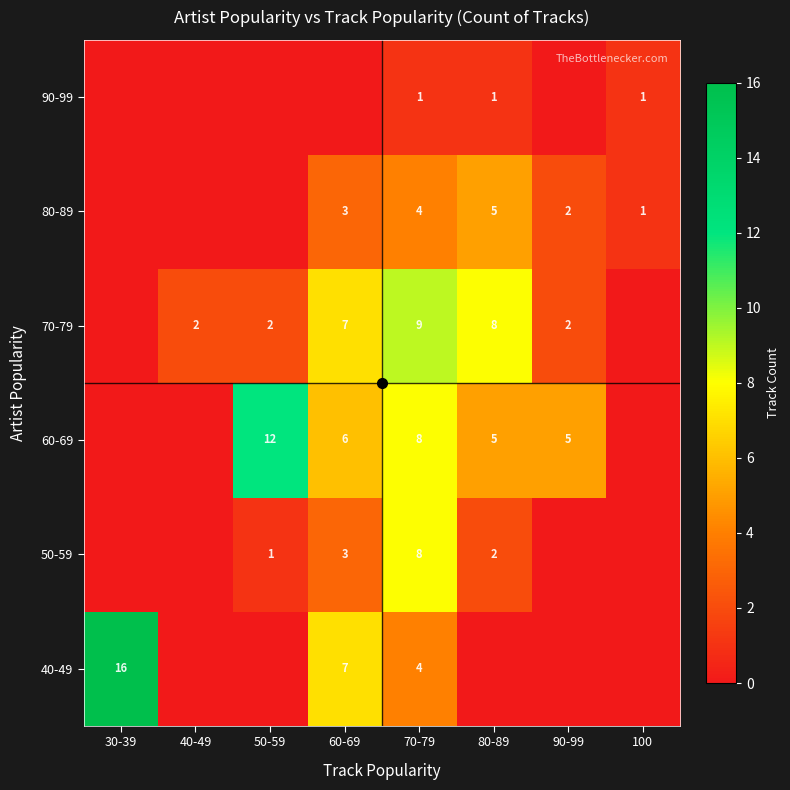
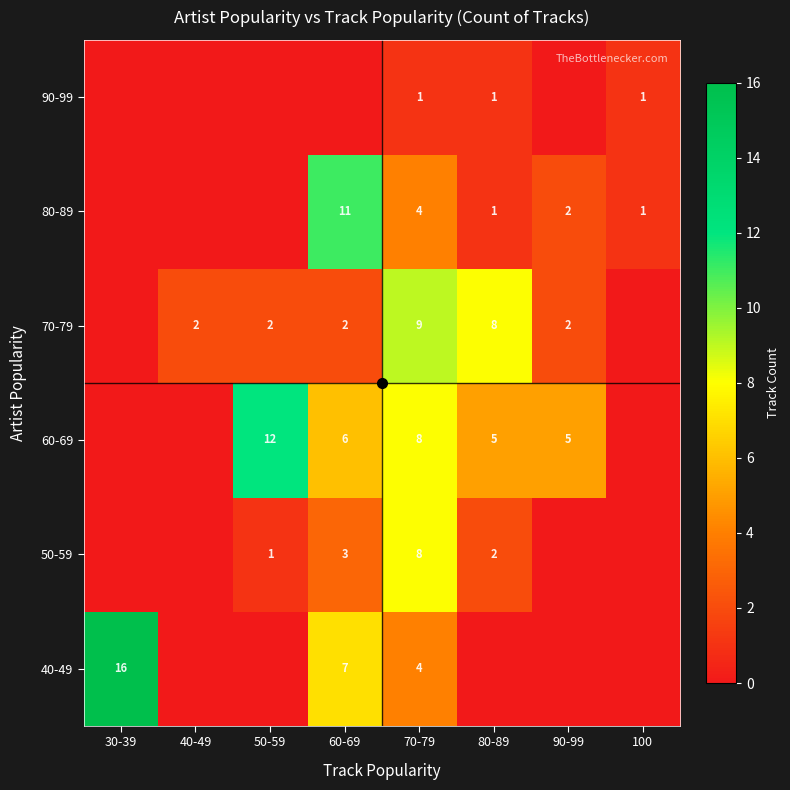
80-89, 60-69: 3 -> 11
80-89, 80-89: 5 -> 1
70-79, 60-69: 7 -> 2
